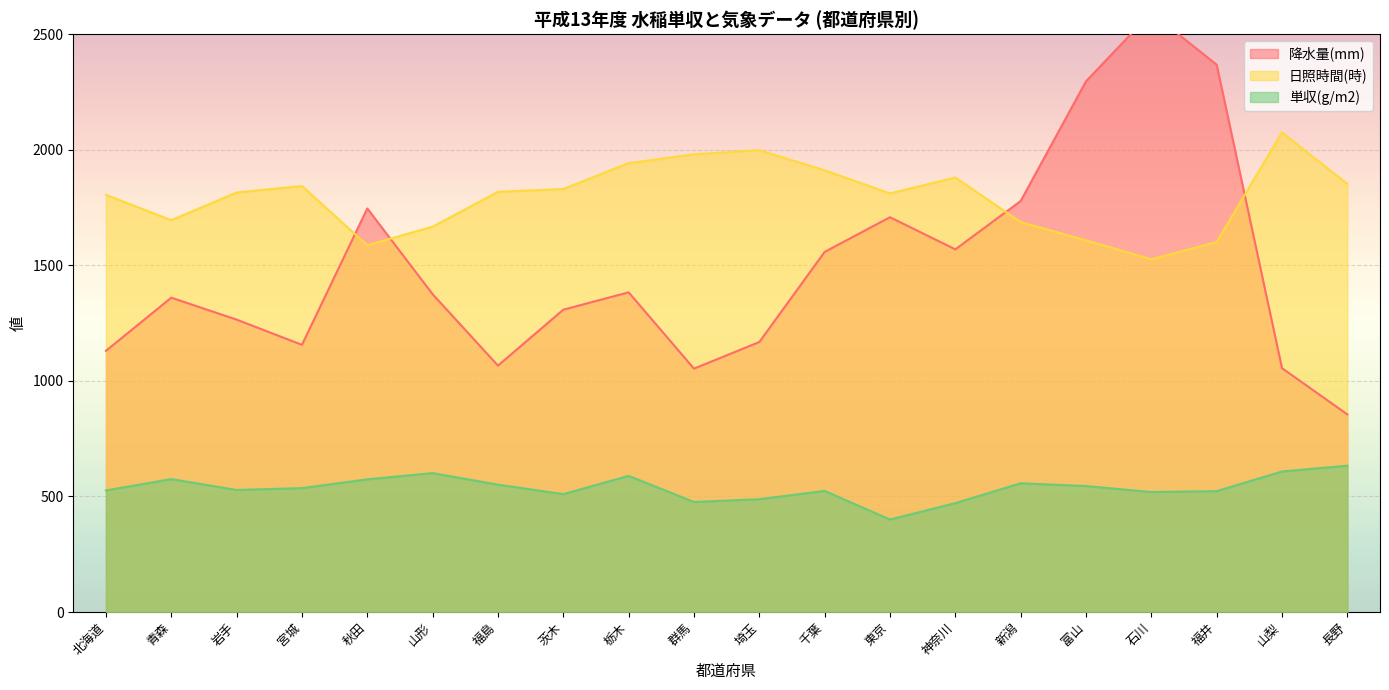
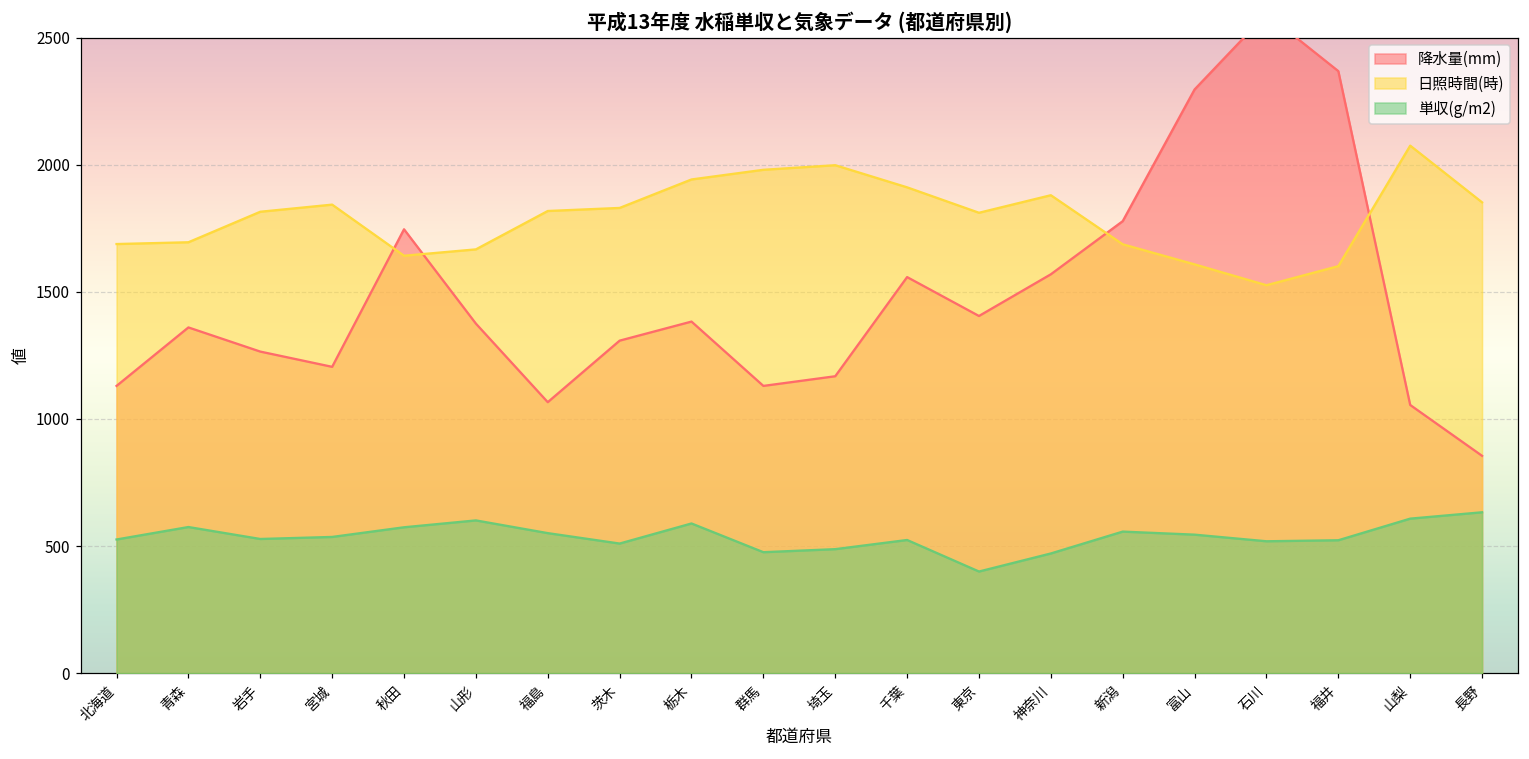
日照時間(時), 北海道: 1810 -> 1690
降水量(mm), 宮城: 1160 -> 1210
日照時間(時), 秋田: 1590 -> 1640
降水量(mm), 群馬: 1050 -> 1130
降水量(mm), 東京: 1710 -> 1410
